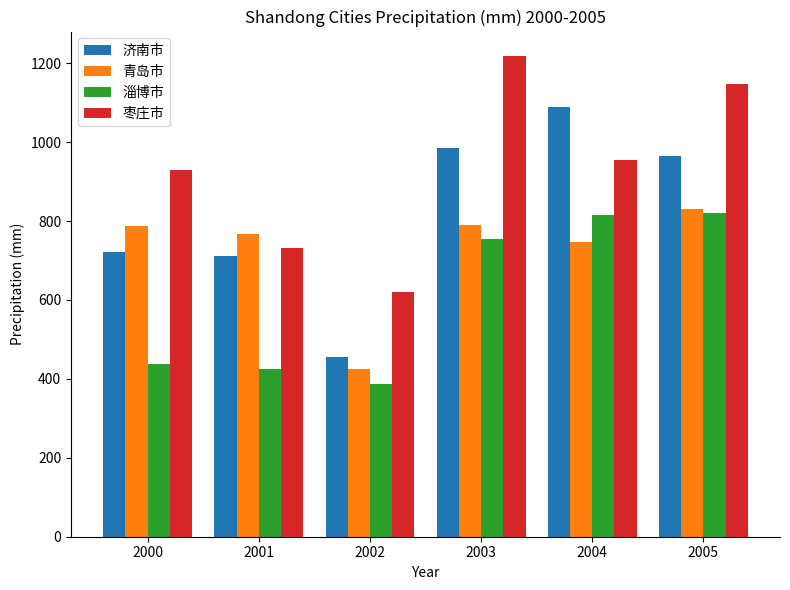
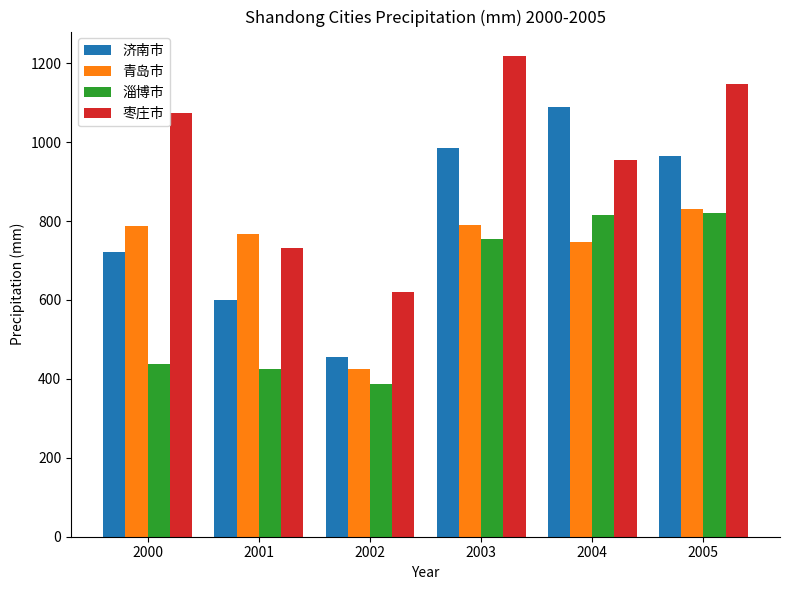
枣庄市, 2000: 930 -> 1070
济南市, 2001: 710 -> 600
